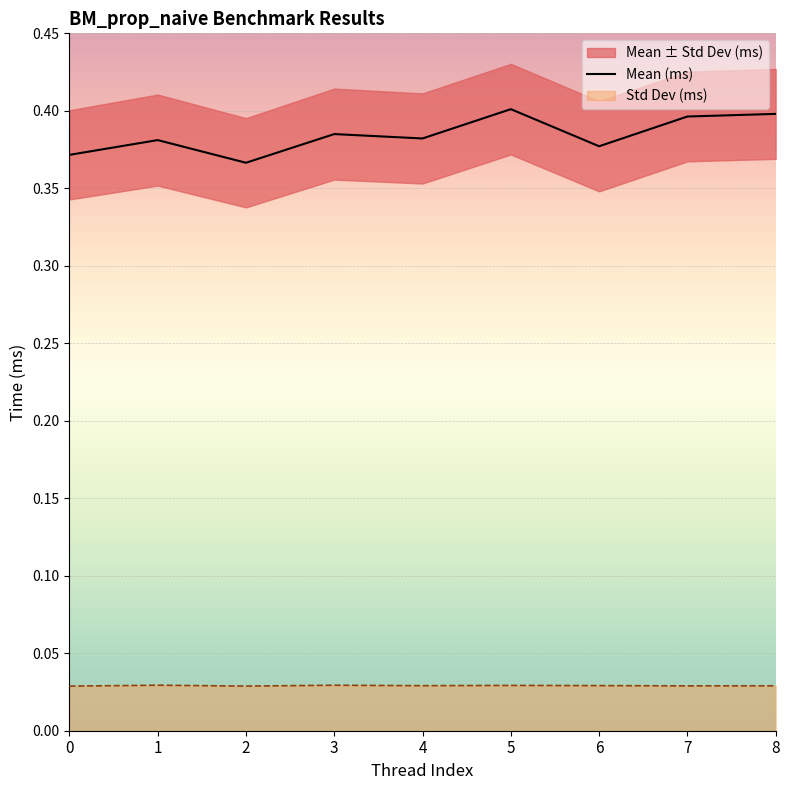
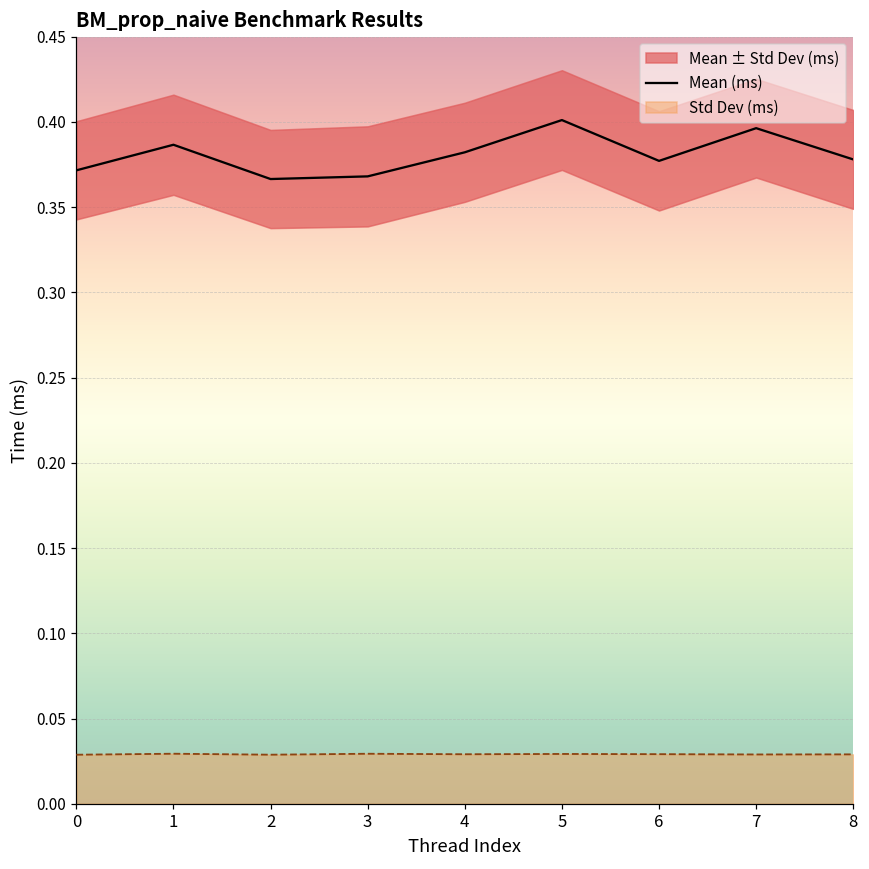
Mean (ms), 1: 0.381 -> 0.387
Mean (ms), 3: 0.385 -> 0.368
Mean (ms), 8: 0.398 -> 0.378
